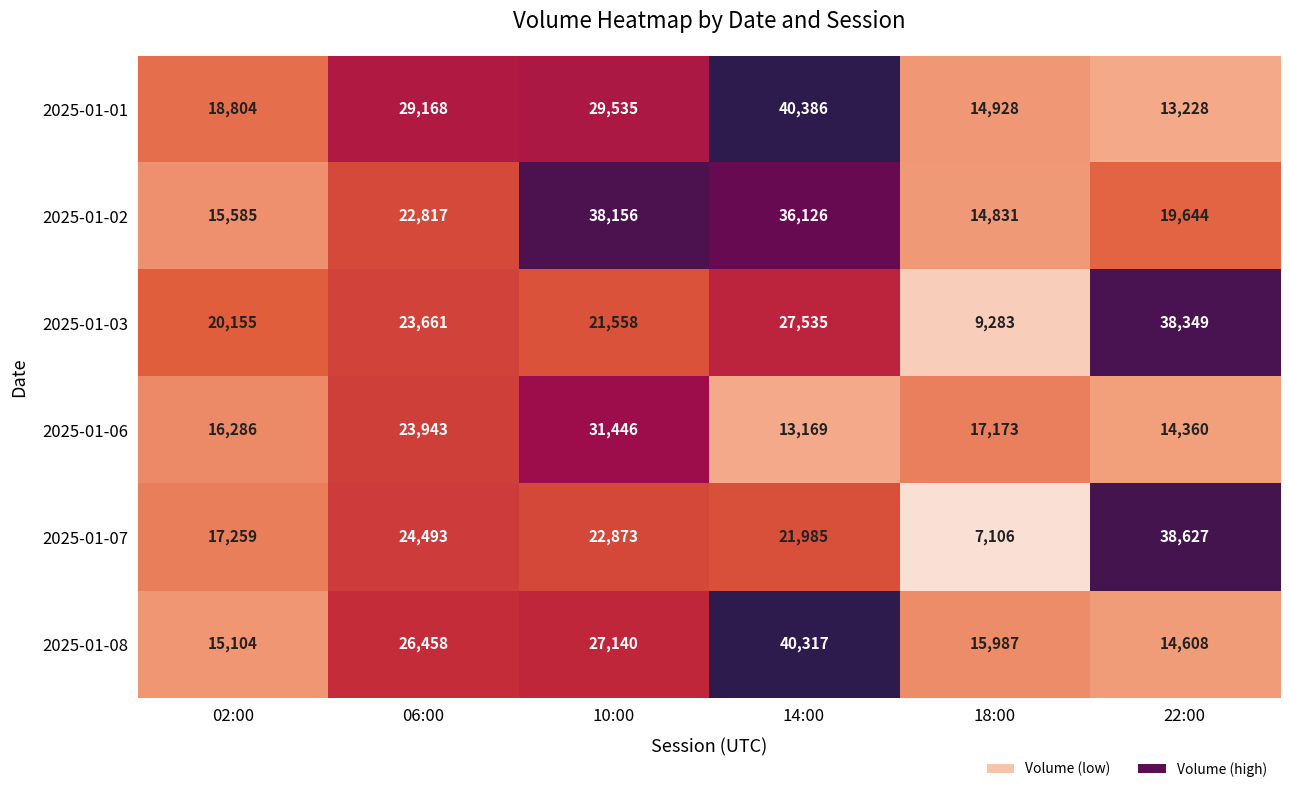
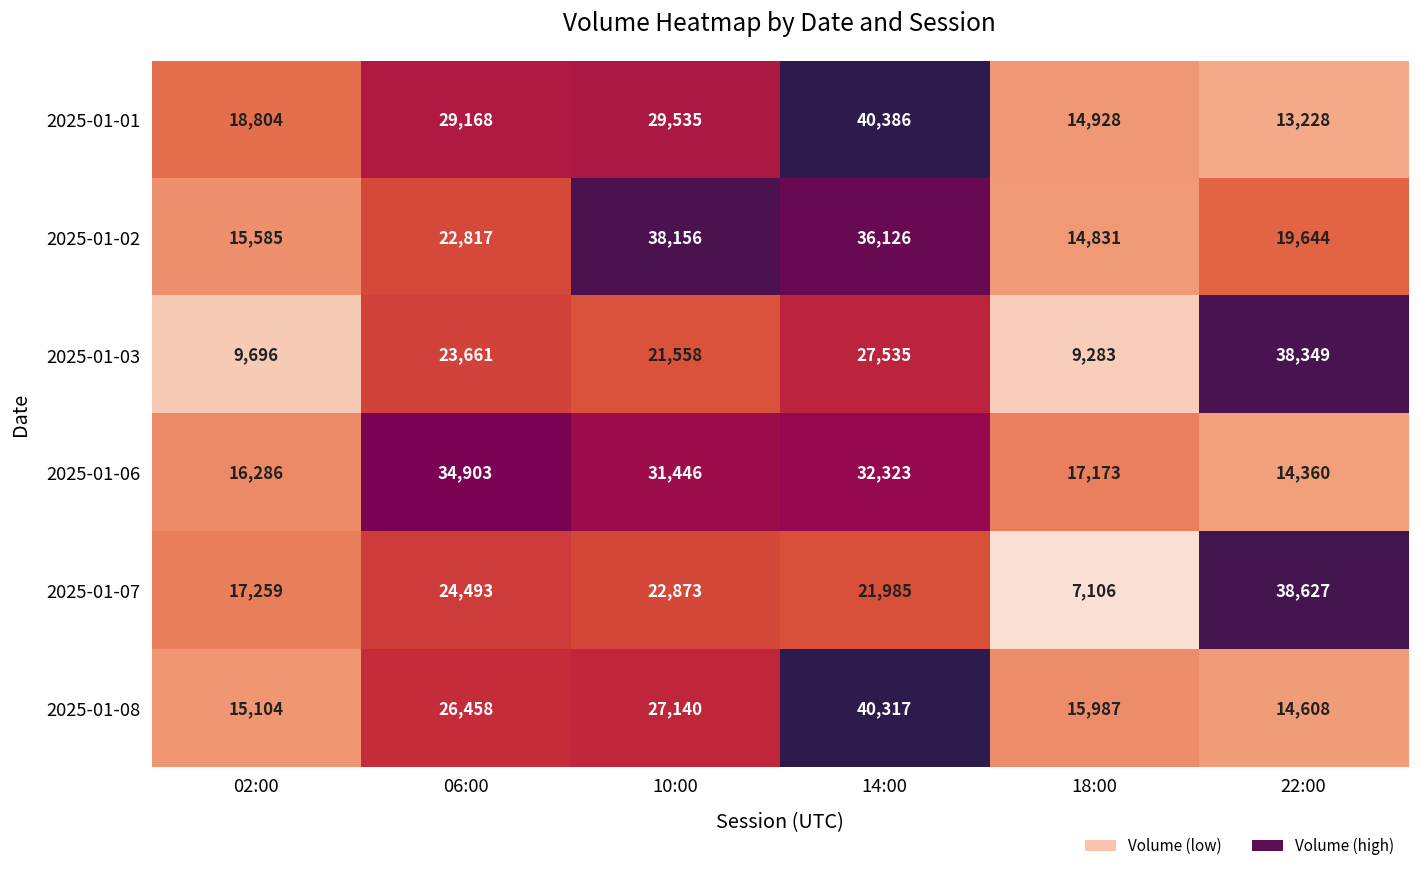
2025-01-03, 02:00: 20,155 -> 9,696
2025-01-06, 06:00: 23,943 -> 34,903
2025-01-06, 14:00: 13,169 -> 32,323
